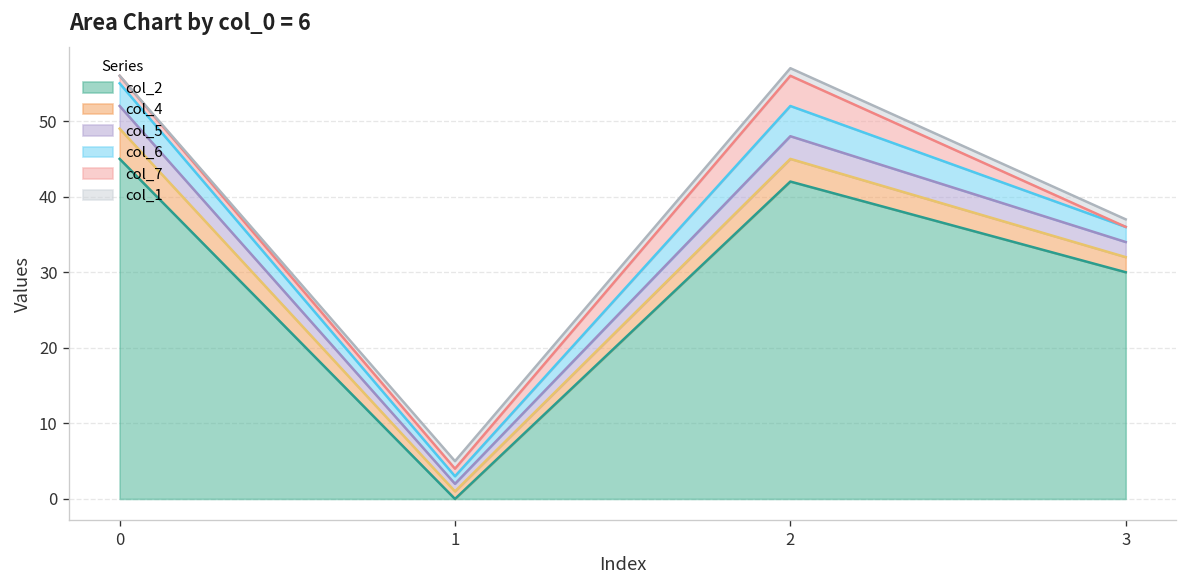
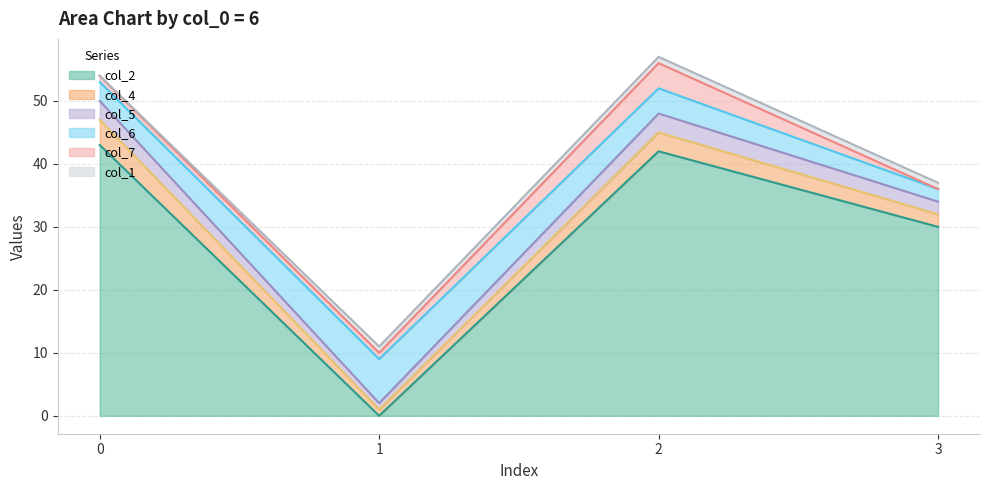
col_2, 0: 45 -> 43
col_6, 1: 1 -> 7
